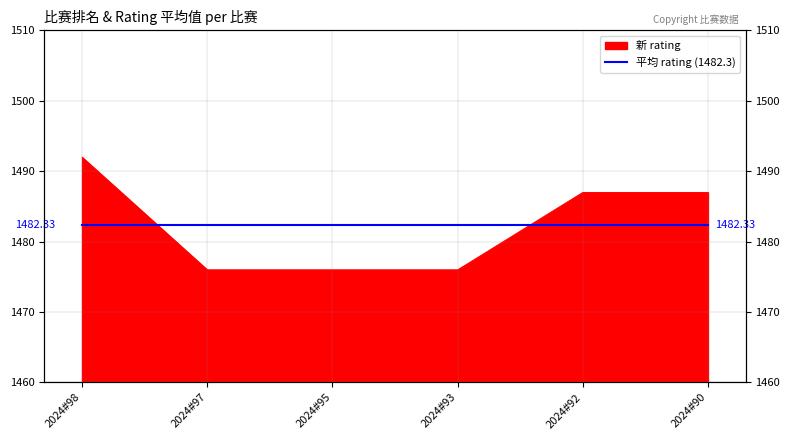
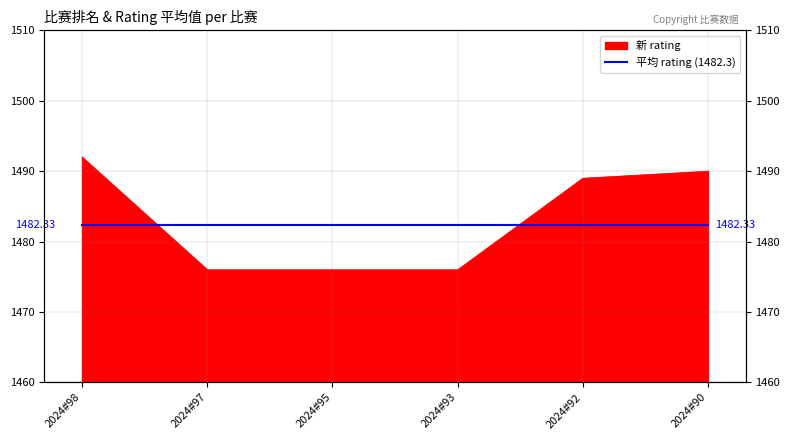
新 rating, 2024#92: 1487 -> 1489
新 rating, 2024#90: 1487 -> 1490
